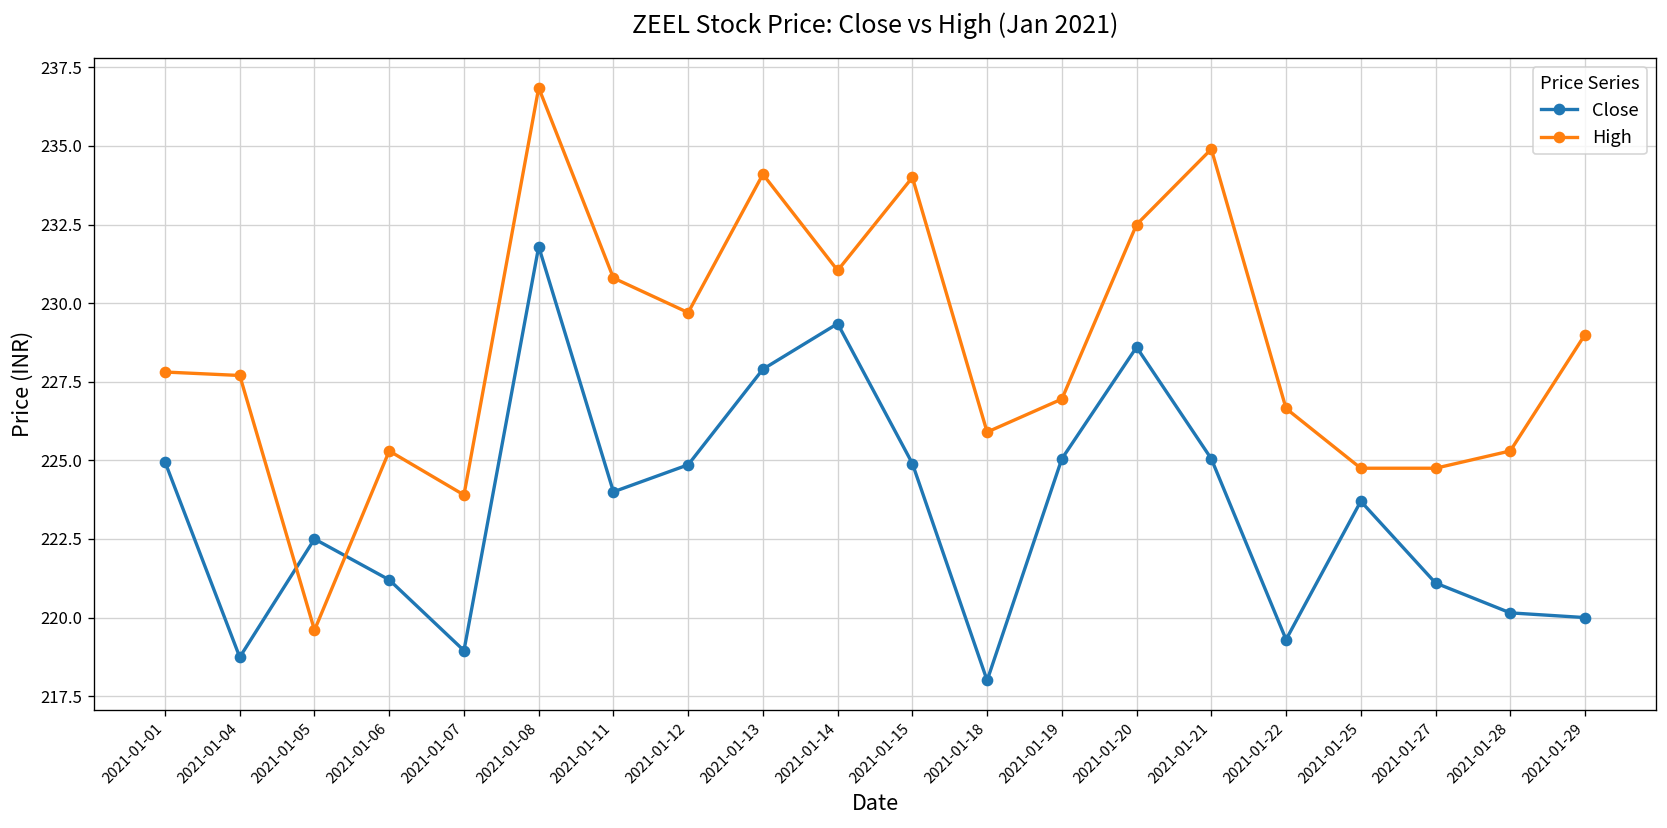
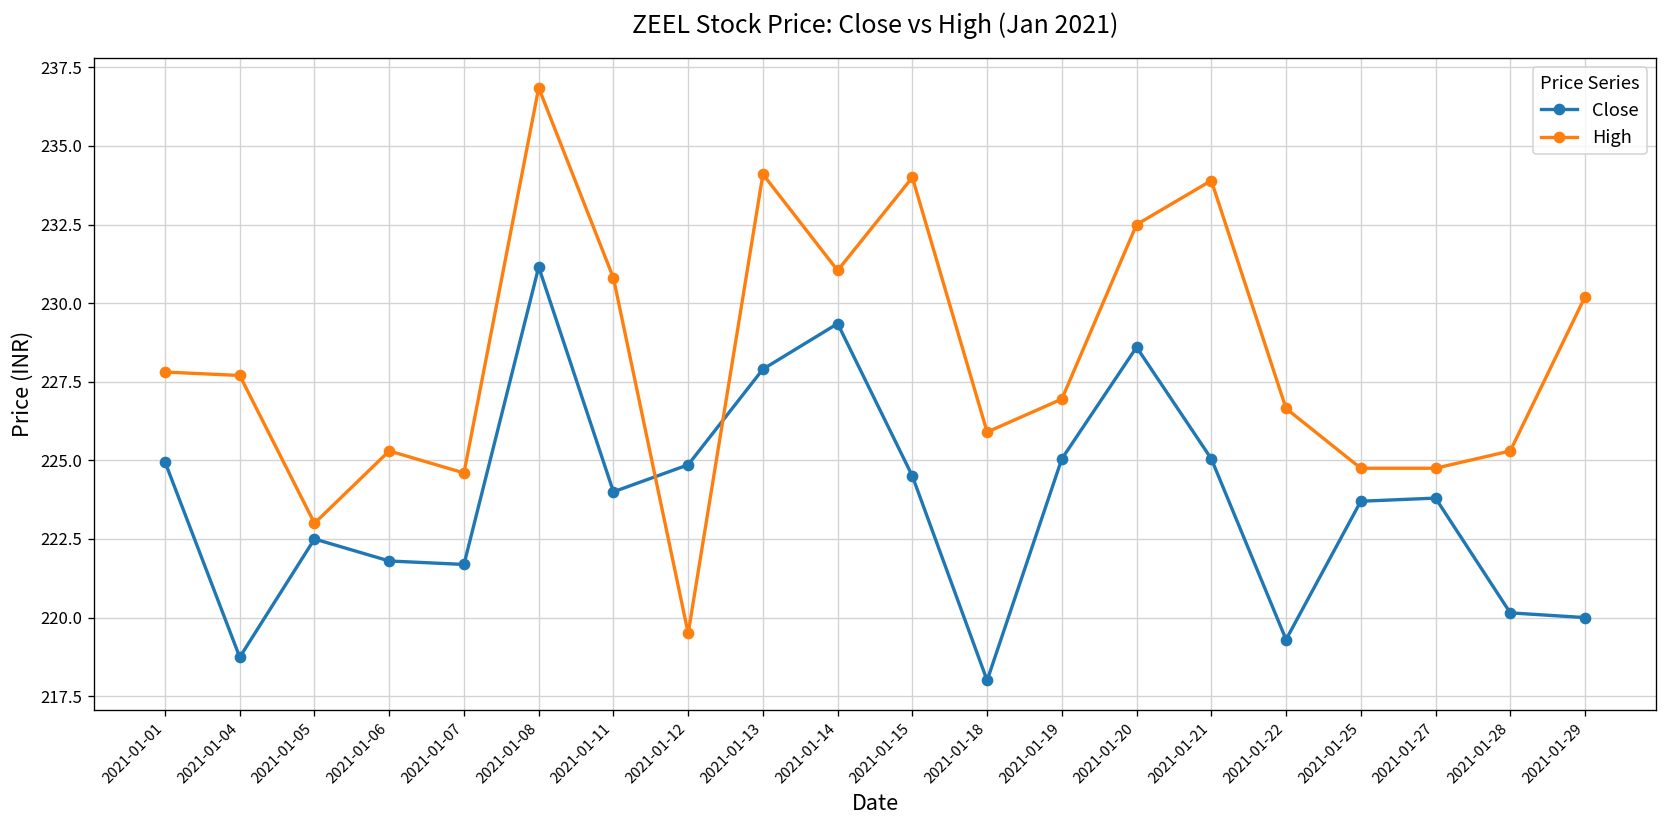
High, 2021-01-05: 219.6 -> 223.0
Close, 2021-01-06: 221.2 -> 221.8
Close, 2021-01-07: 219.0 -> 221.7
High, 2021-01-07: 223.9 -> 224.6
Close, 2021-01-08: 231.8 -> 231.2
High, 2021-01-12: 229.7 -> 219.5
Close, 2021-01-15: 224.9 -> 224.5
High, 2021-01-21: 234.9 -> 233.9
Close, 2021-01-27: 221.1 -> 223.8
High, 2021-01-29: 229.0 -> 230.2
